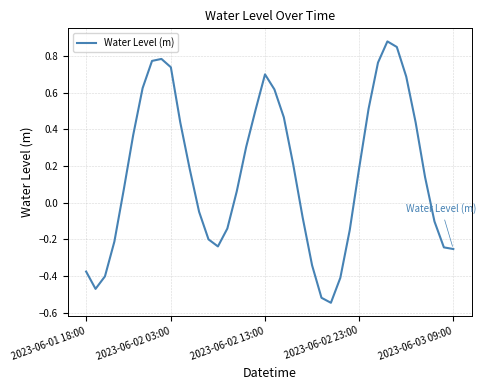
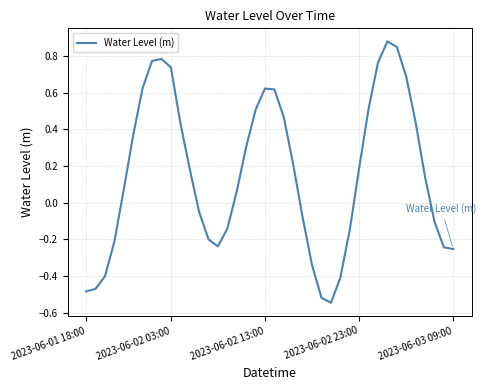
2023-06-01 18:00: -0.38 -> -0.48
2023-06-02 13:00: 0.70 -> 0.62
